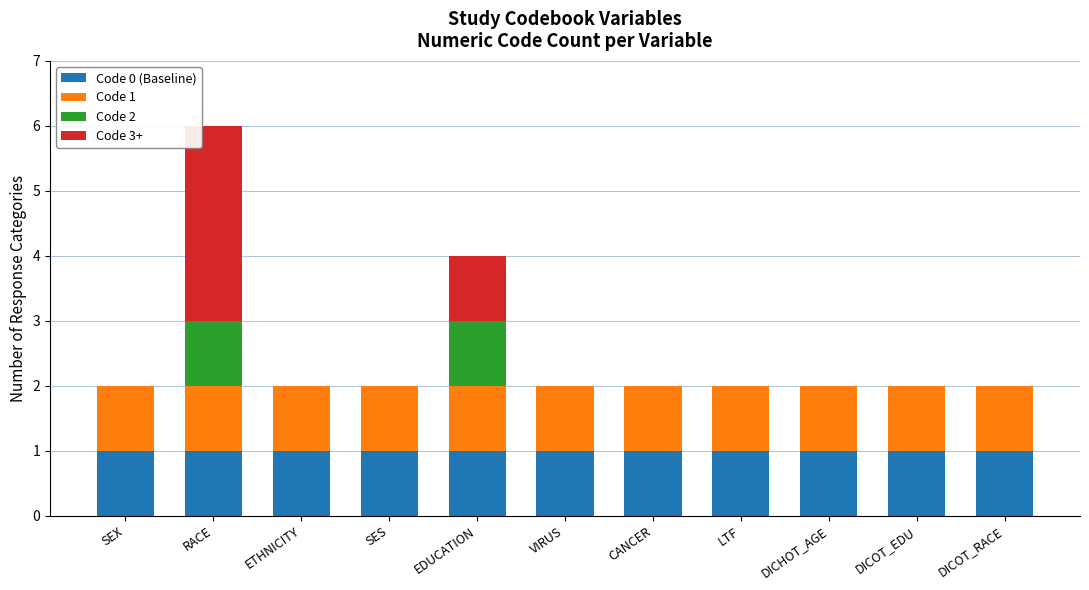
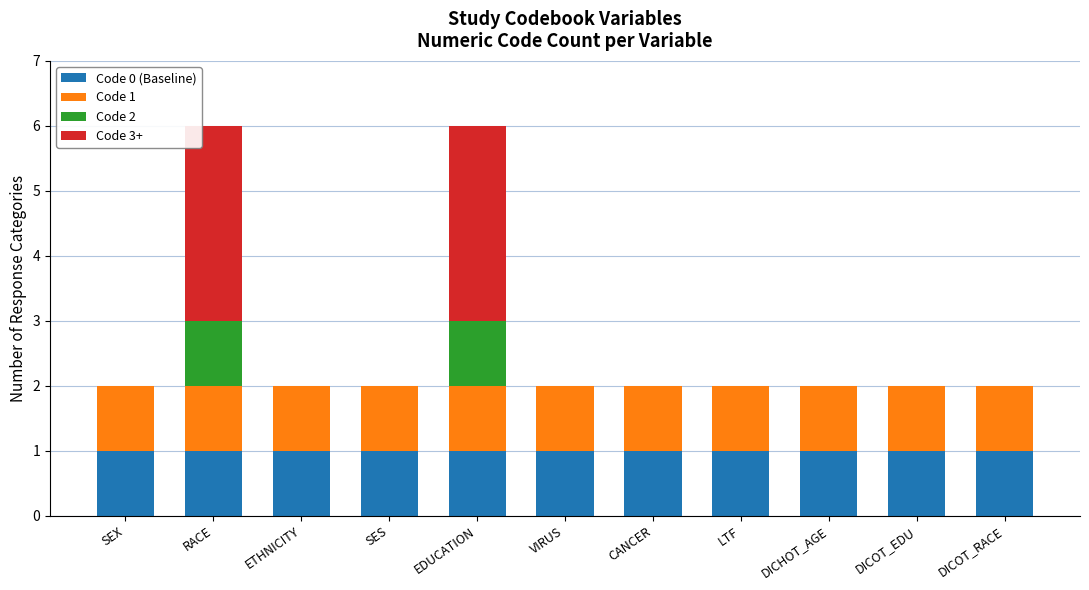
Code 3+, EDUCATION: 1 -> 3
